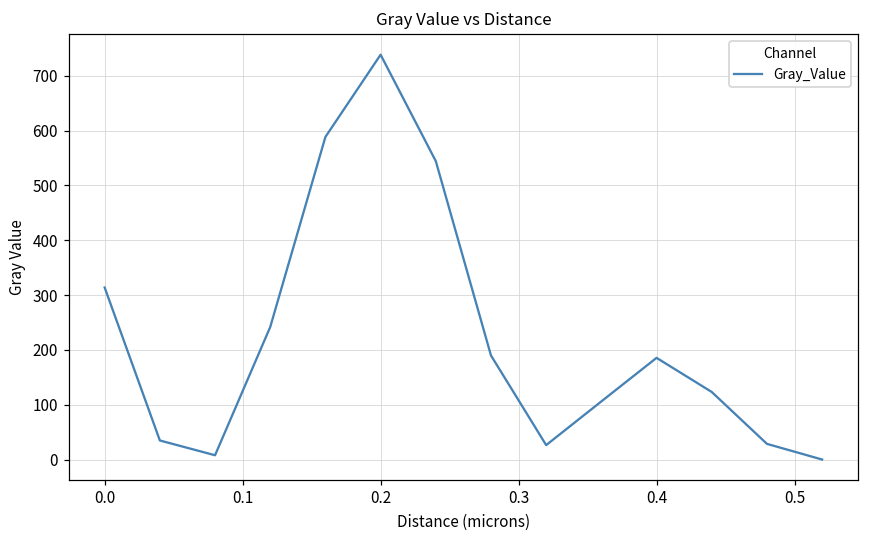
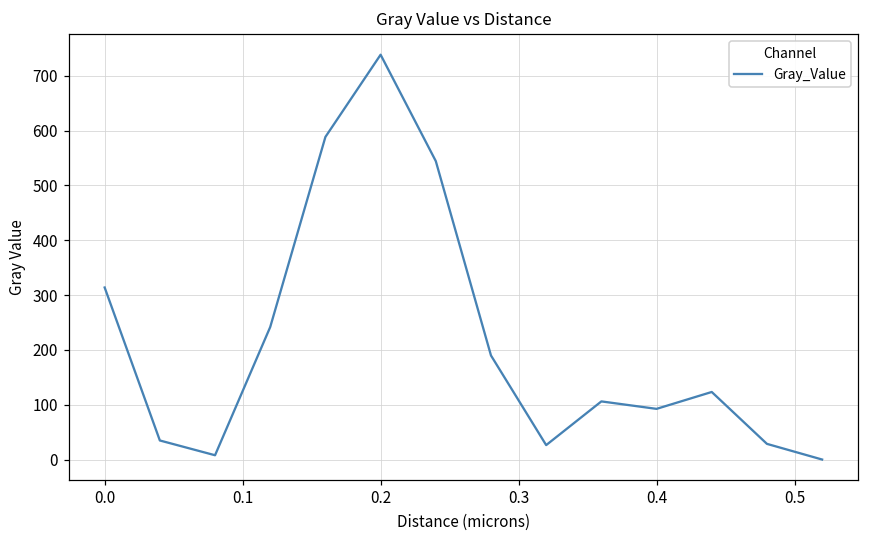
0.4: 190 -> 90
